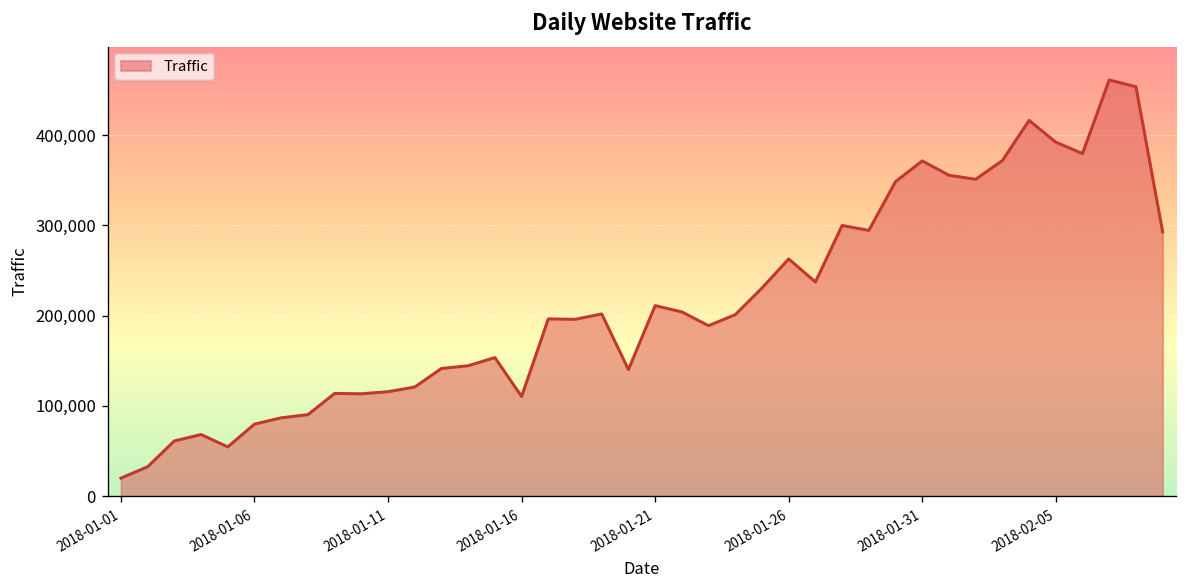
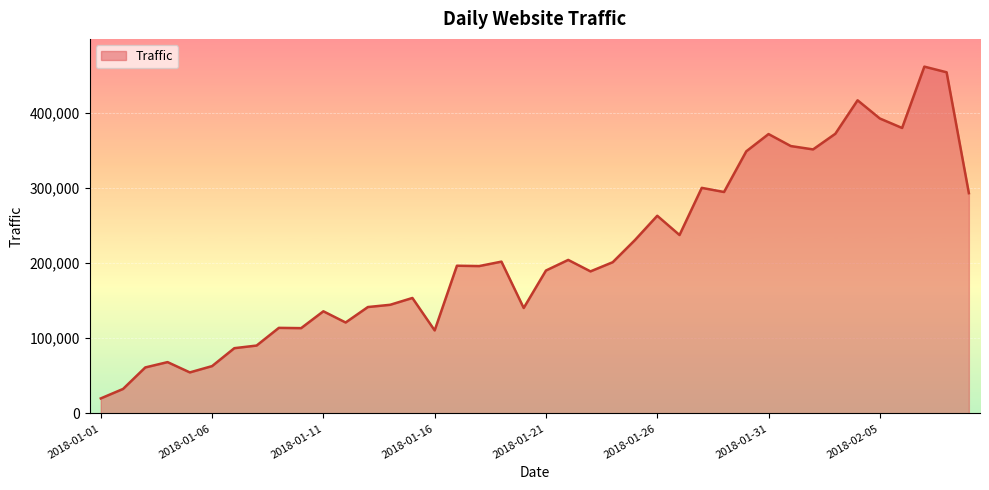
2018-01-06: 80,000 -> 60,000
2018-01-11: 120,000 -> 140,000
2018-01-21: 210,000 -> 190,000
